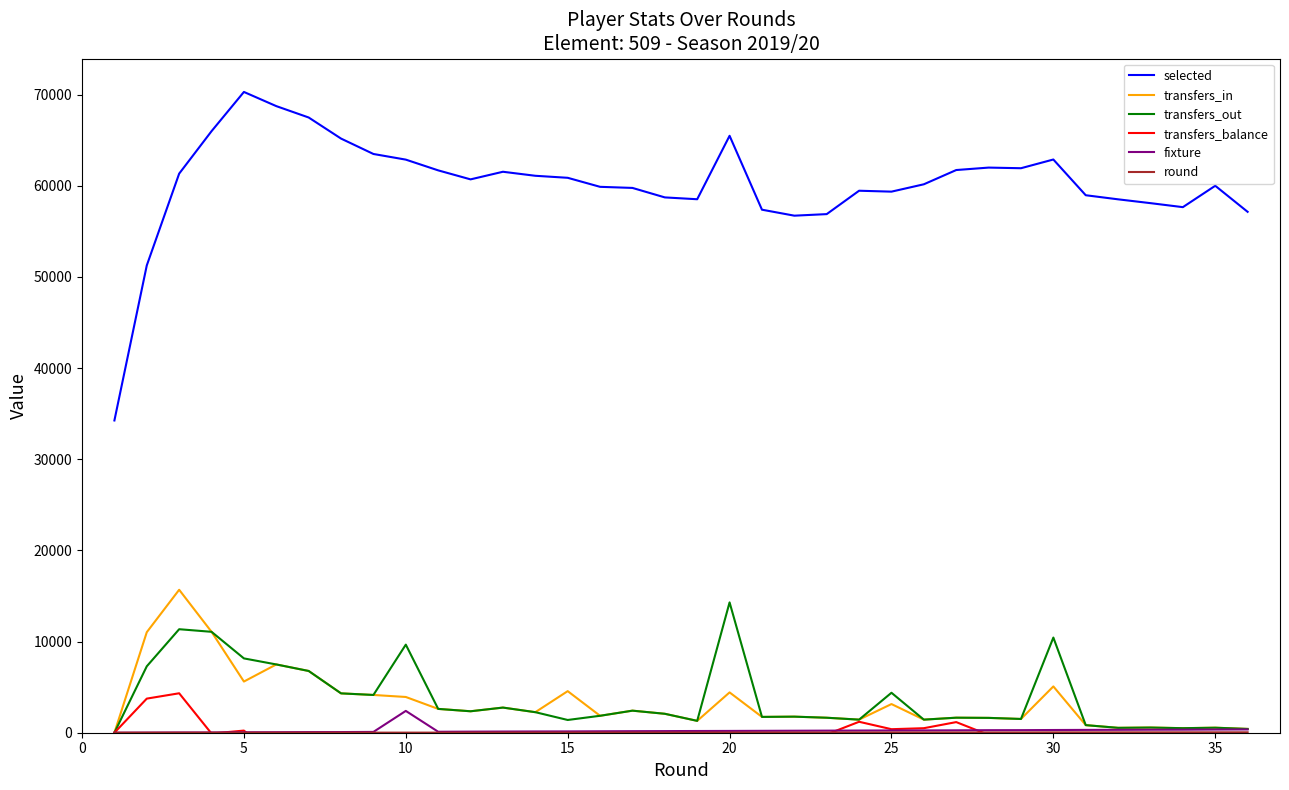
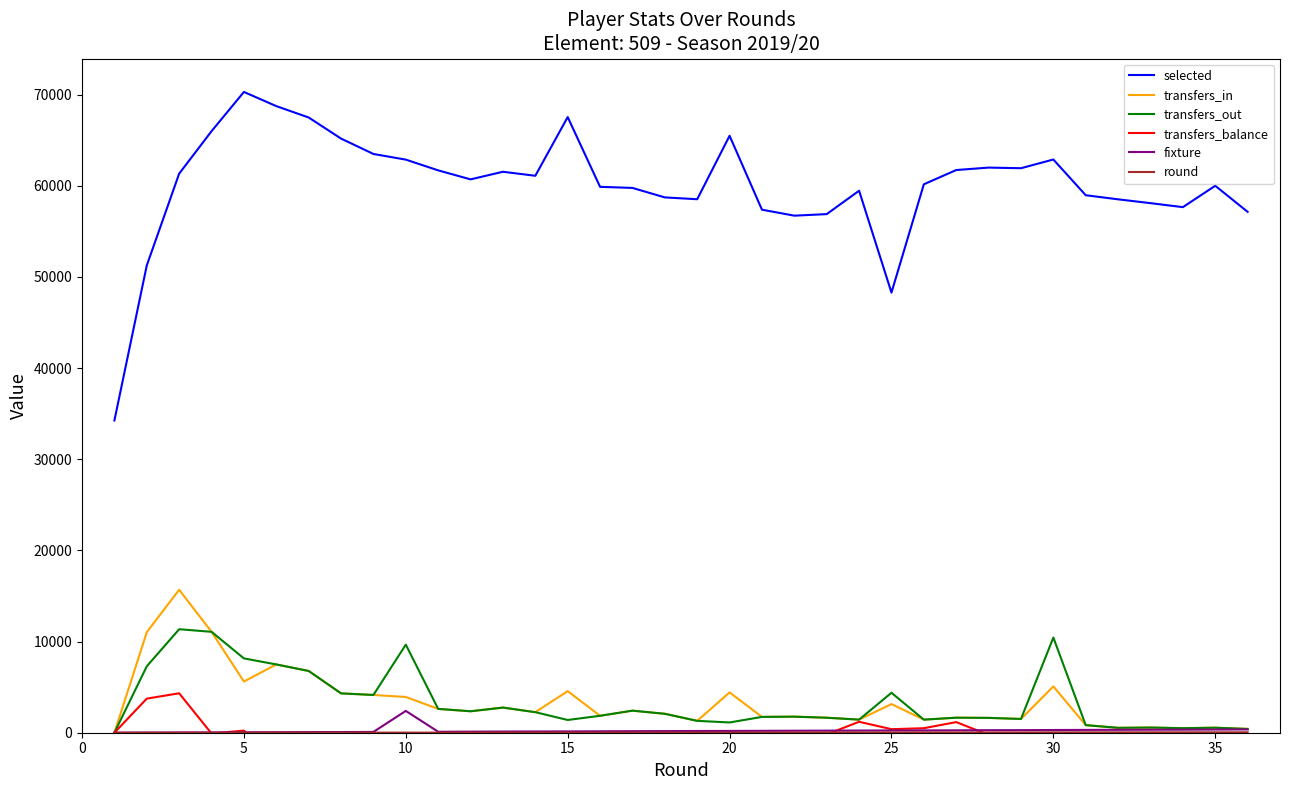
selected, 15: 61000 -> 68000
transfers_out, 20: 14000 -> 1000
selected, 25: 59000 -> 48000
